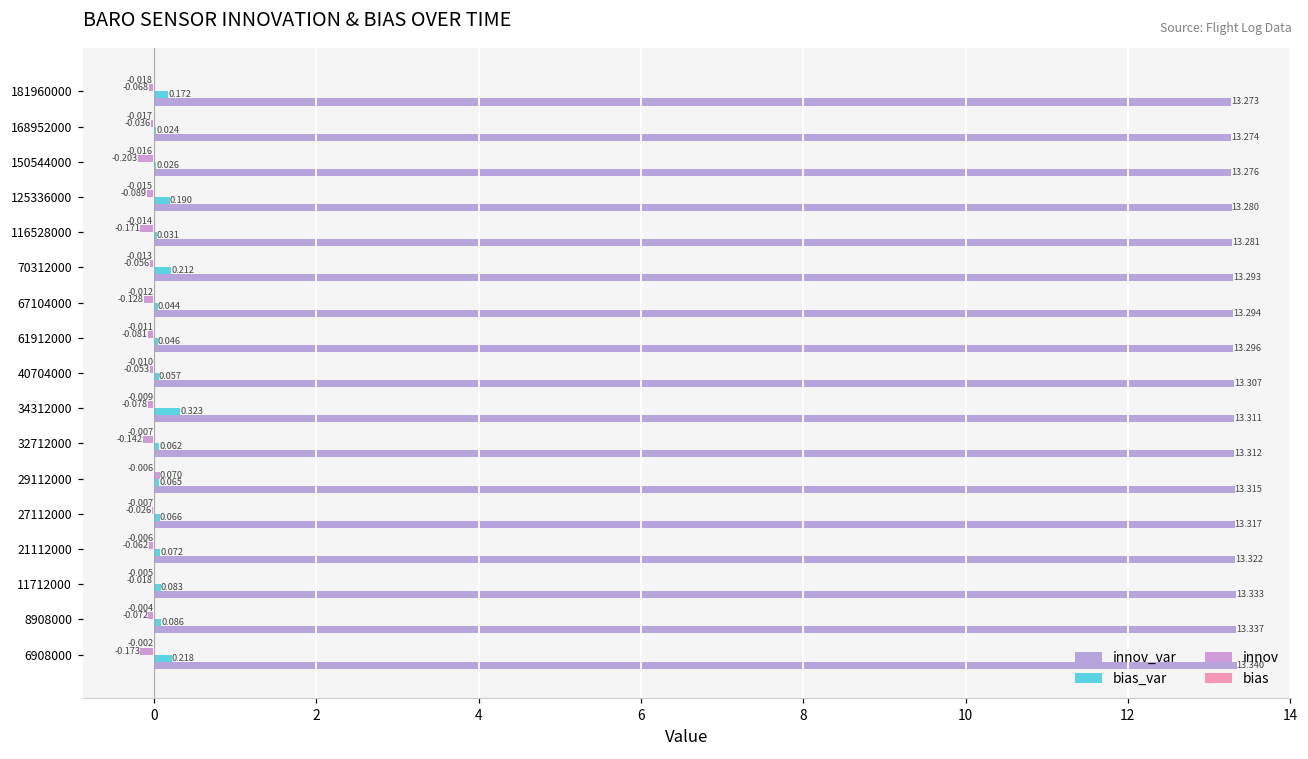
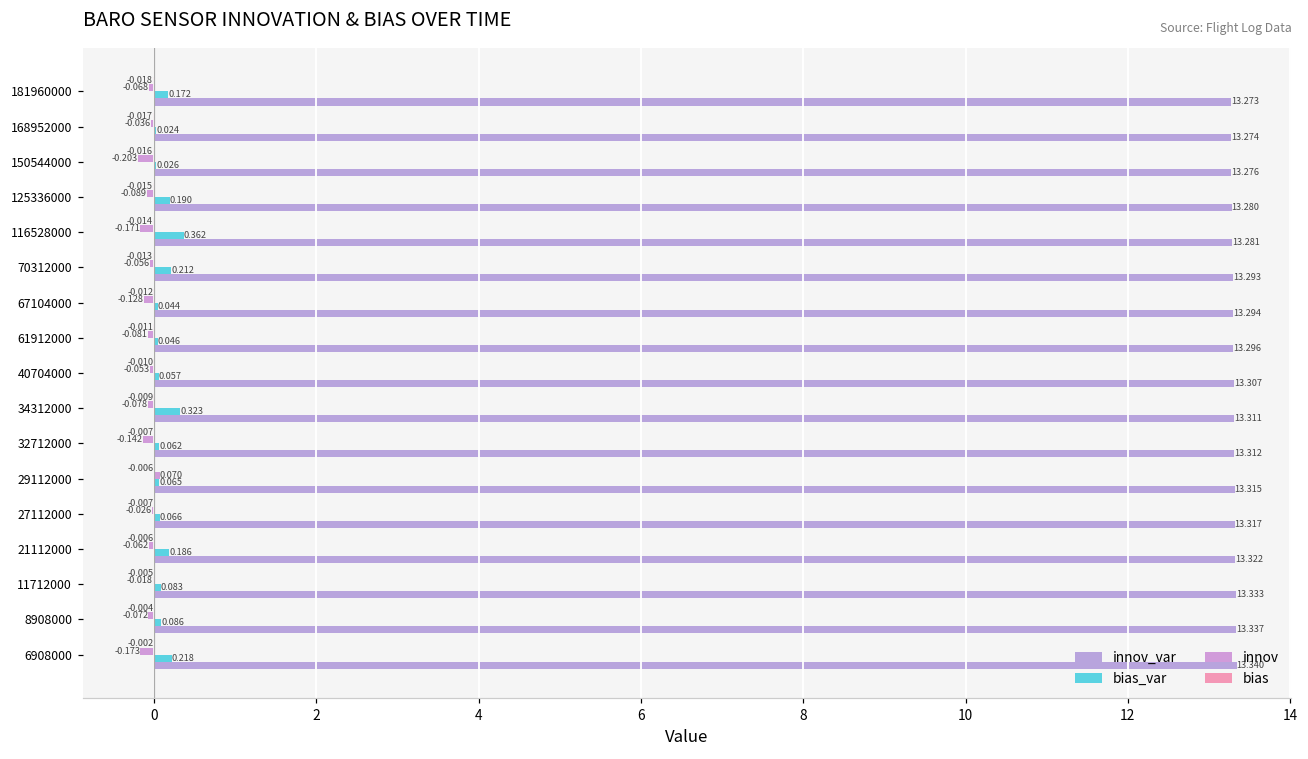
bias_var, 116528000: 0.031 -> 0.362
bias_var, 21112000: 0.072 -> 0.186
